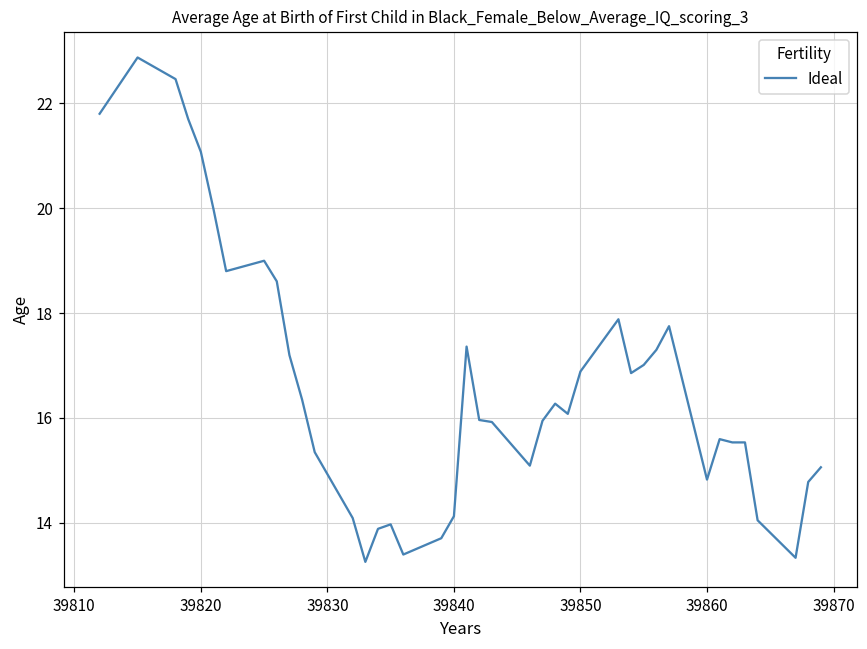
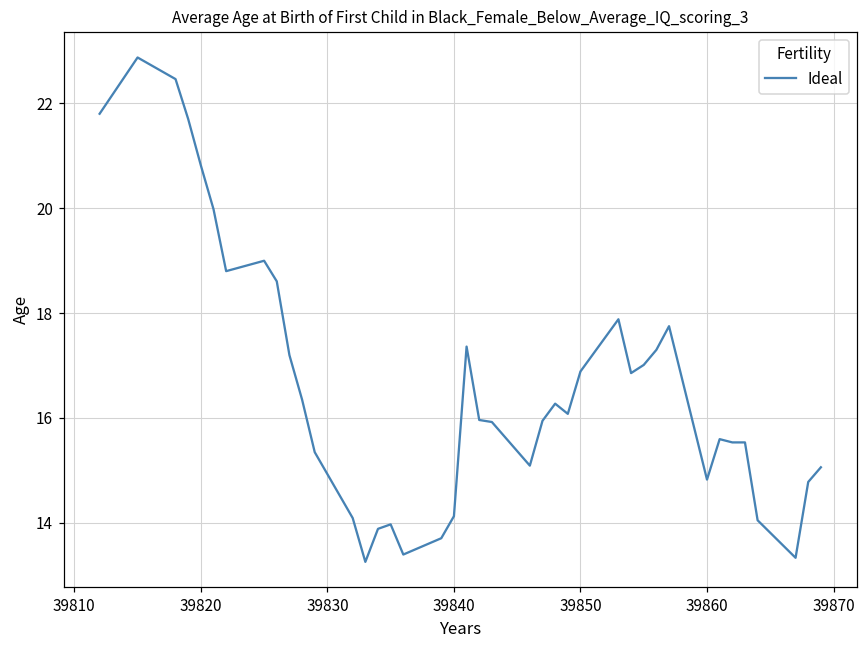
39820: 21.1 -> 20.8
